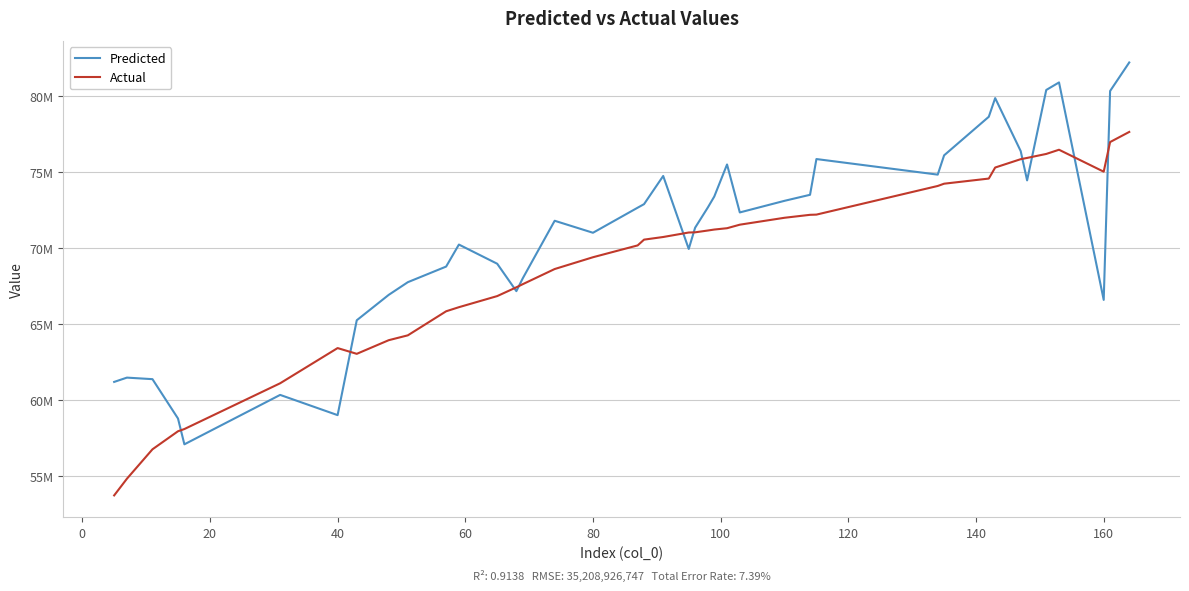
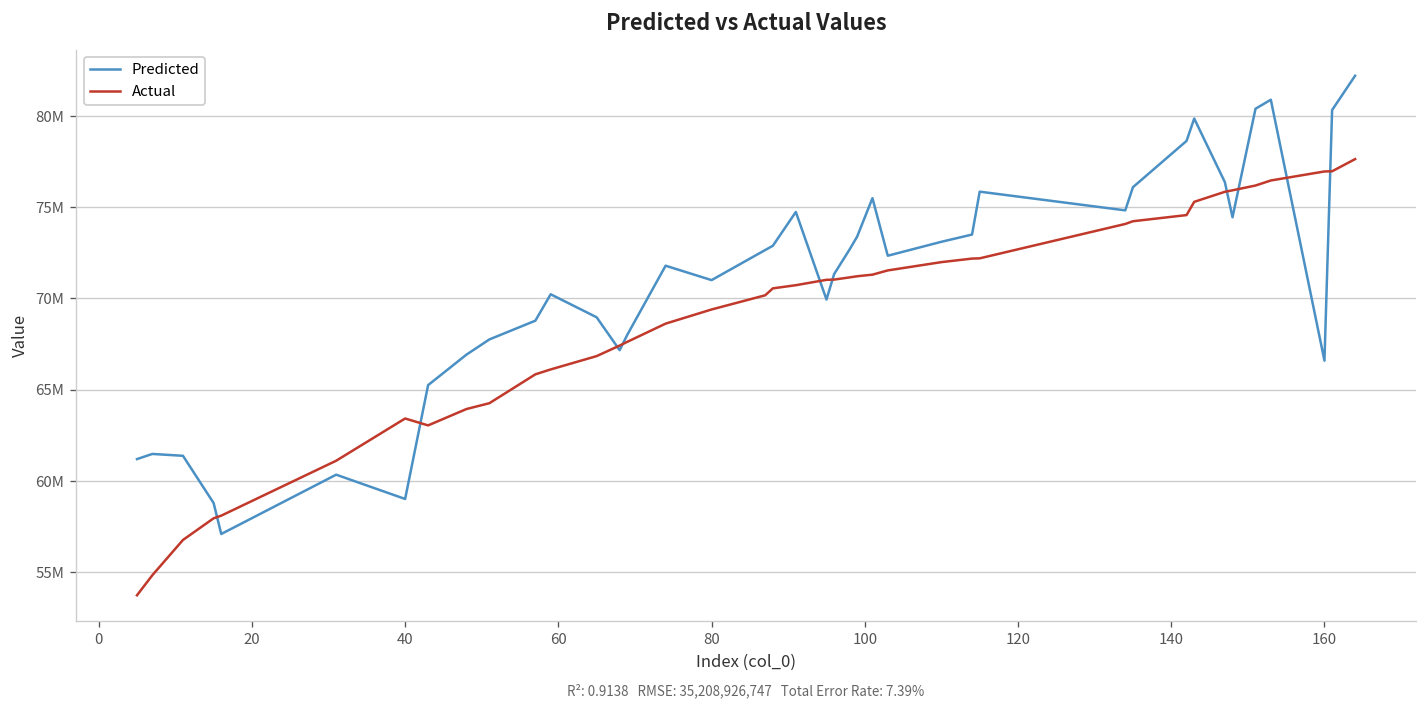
Actual, 160: 75000000 -> 77000000
